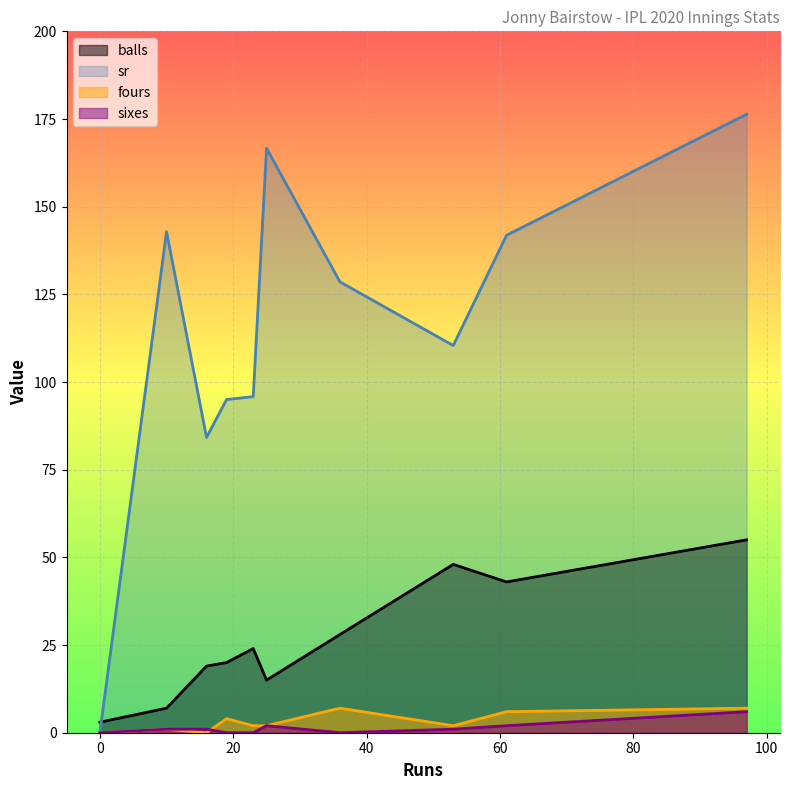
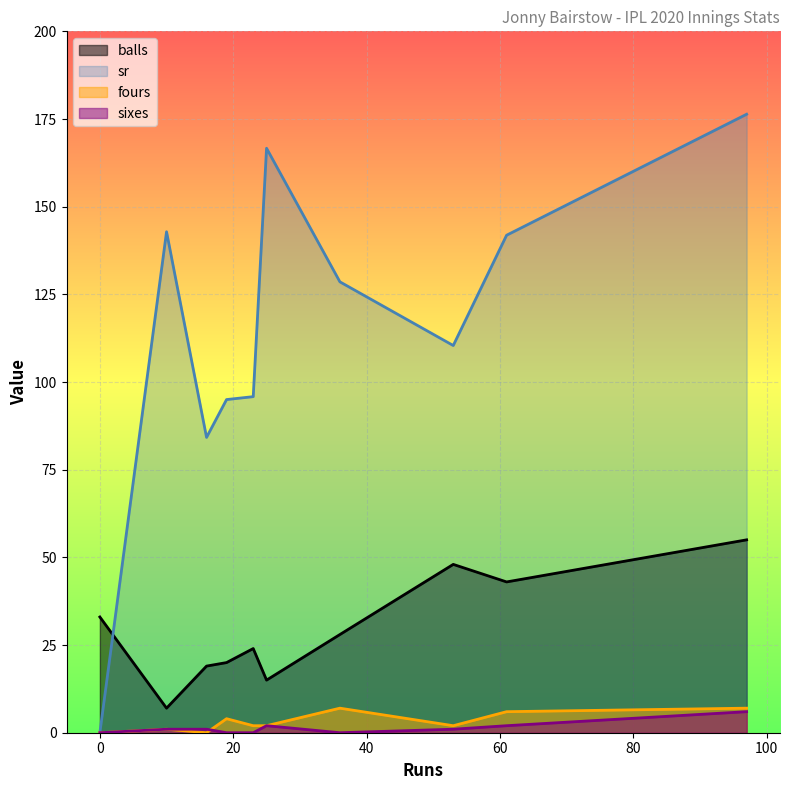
balls, 0: 3 -> 33
